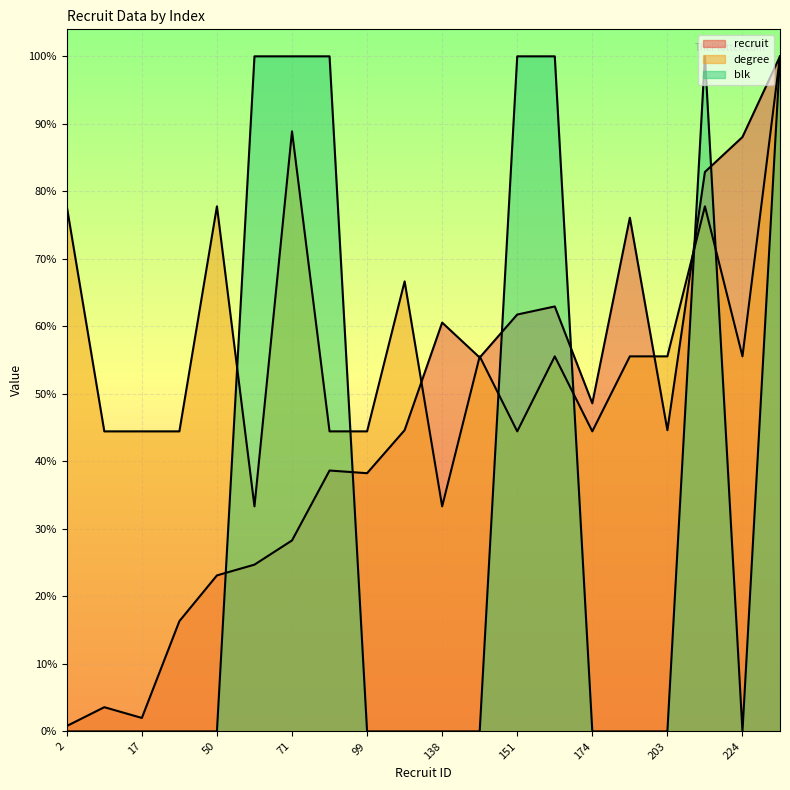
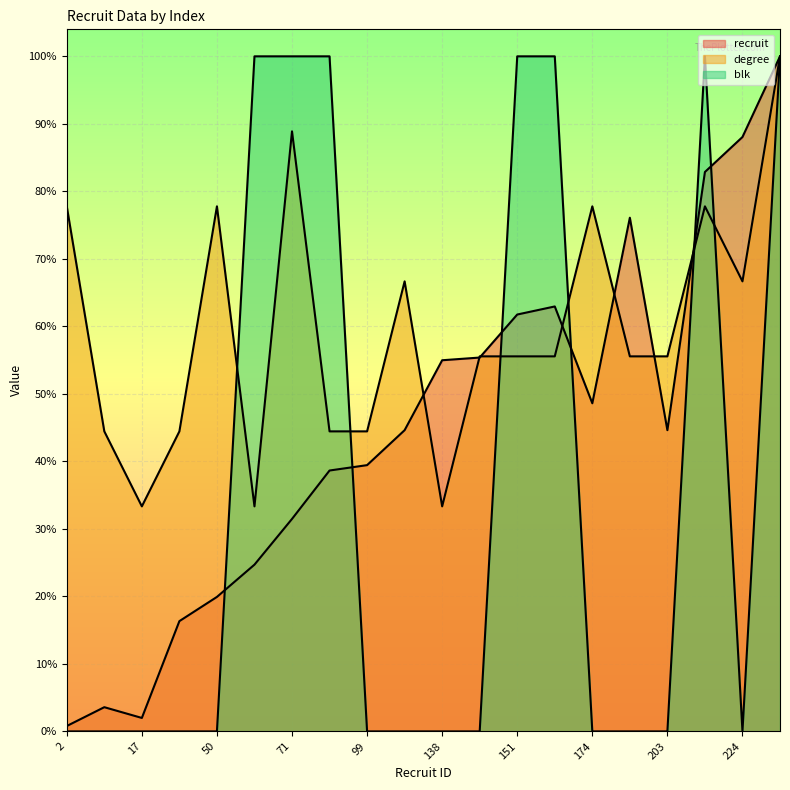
degree, 17: 44% -> 33%
recruit, 50: 23% -> 20%
recruit, 71: 28% -> 31%
recruit, 99: 38% -> 39%
recruit, 138: 61% -> 55%
degree, 151: 44% -> 56%
degree, 174: 44% -> 78%
degree, 224: 56% -> 67%
